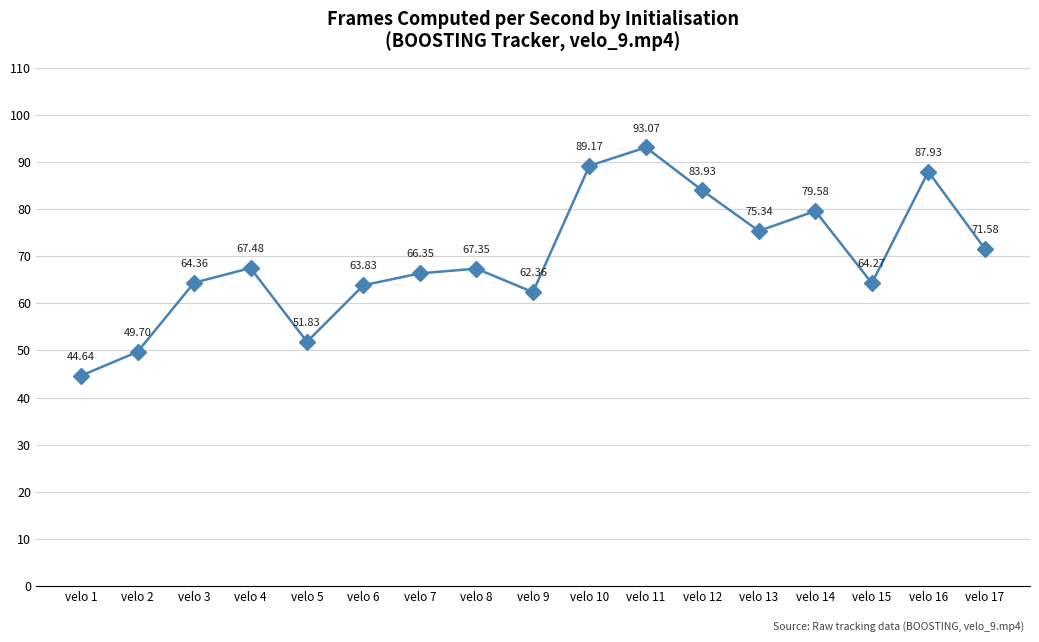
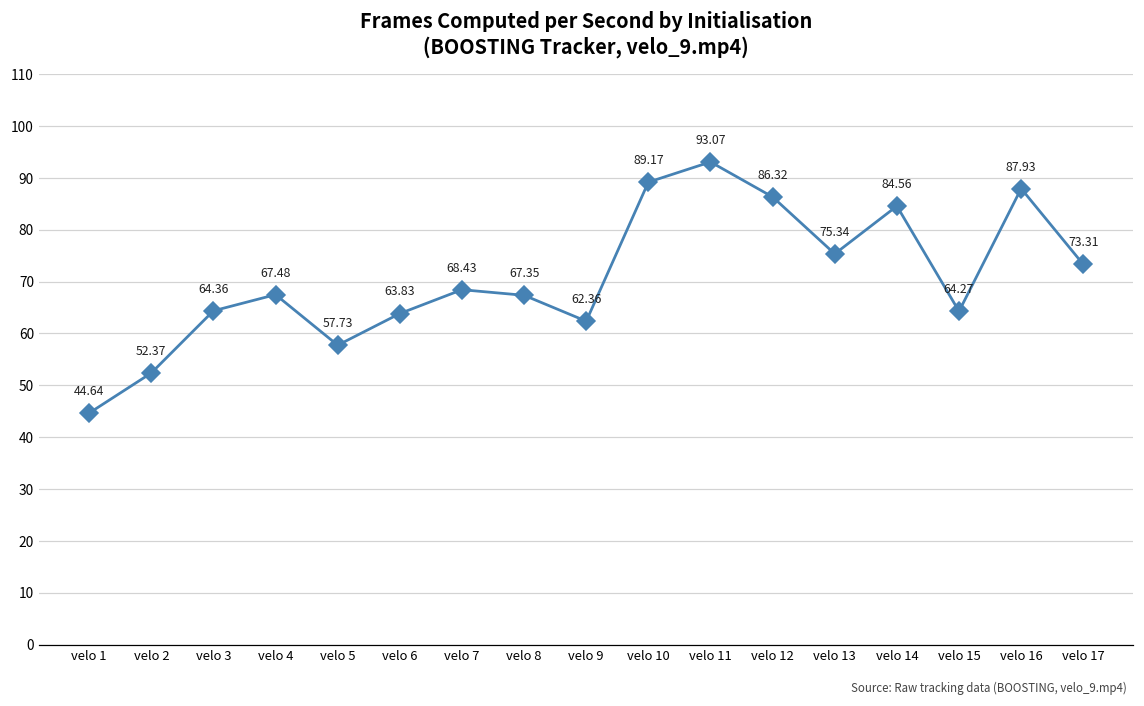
velo 2: 49.70 -> 52.37
velo 5: 51.83 -> 57.73
velo 7: 66.35 -> 68.43
velo 12: 83.93 -> 86.32
velo 14: 79.58 -> 84.56
velo 17: 71.58 -> 73.31
